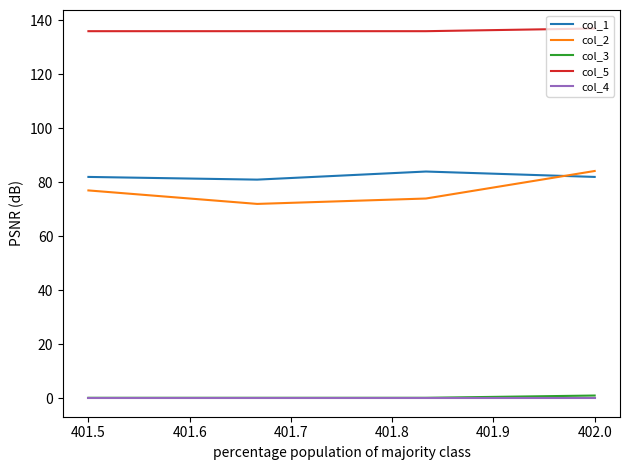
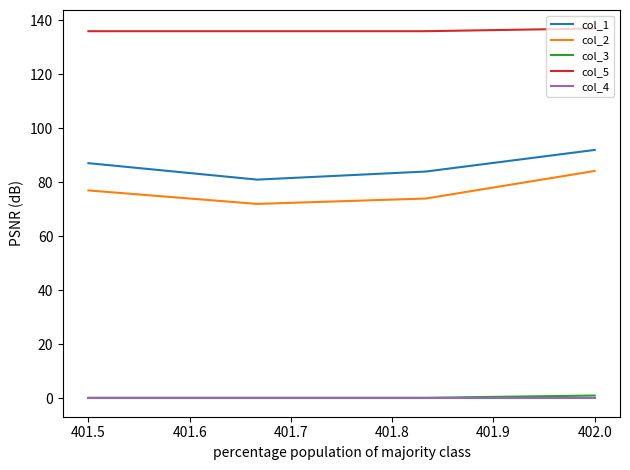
col_1, 401.5: 82 -> 87
col_1, 402.0: 82 -> 92
